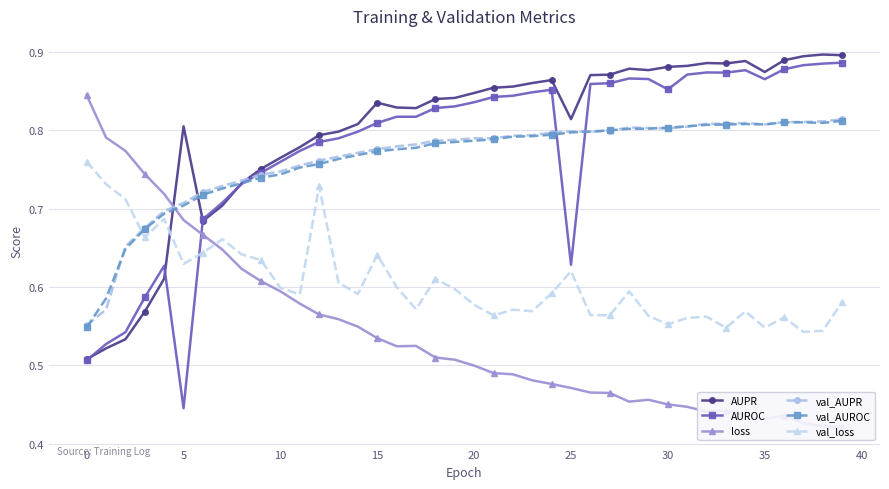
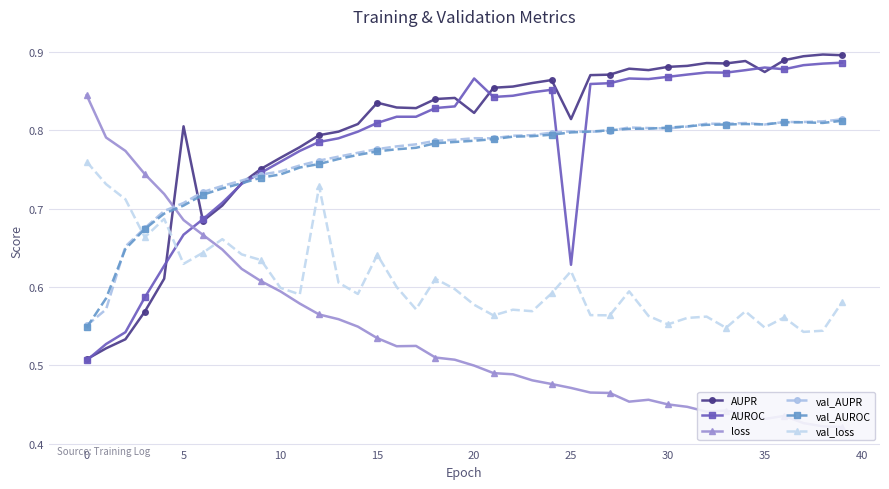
AUROC, 5: 0.45 -> 0.67
AUPR, 20: 0.85 -> 0.82
AUROC, 20: 0.84 -> 0.87
AUROC, 30: 0.85 -> 0.87
AUROC, 35: 0.87 -> 0.88
